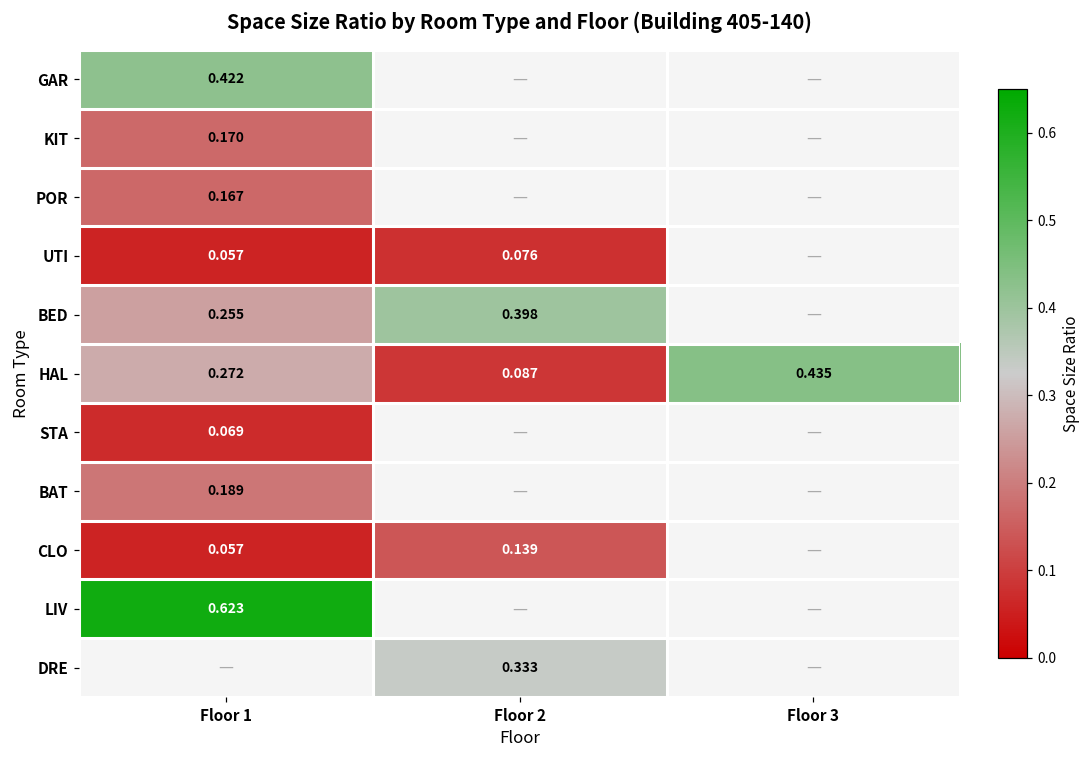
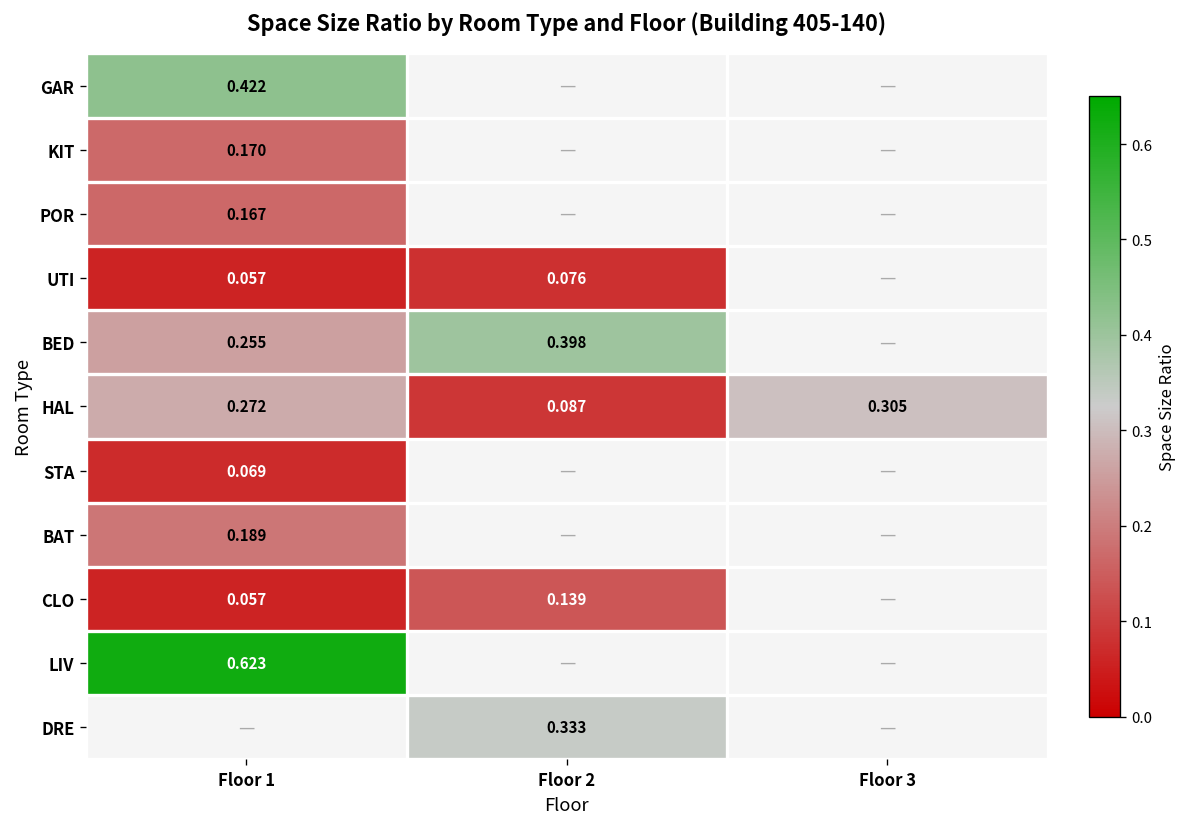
HAL, Floor 3: 0.435 -> 0.305
